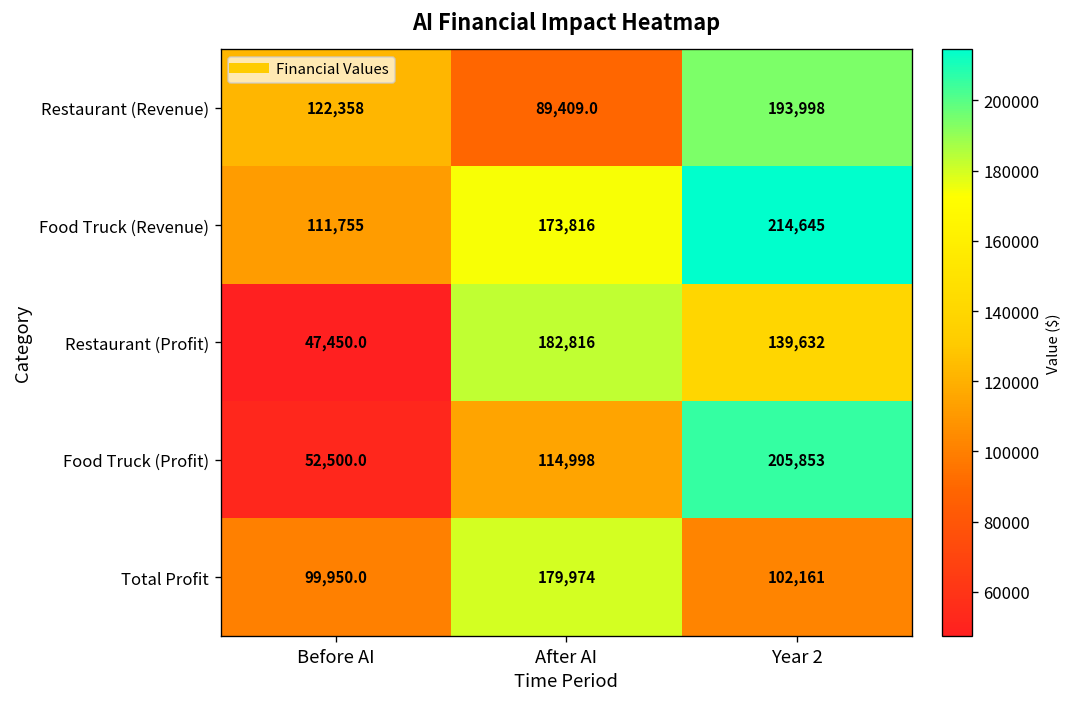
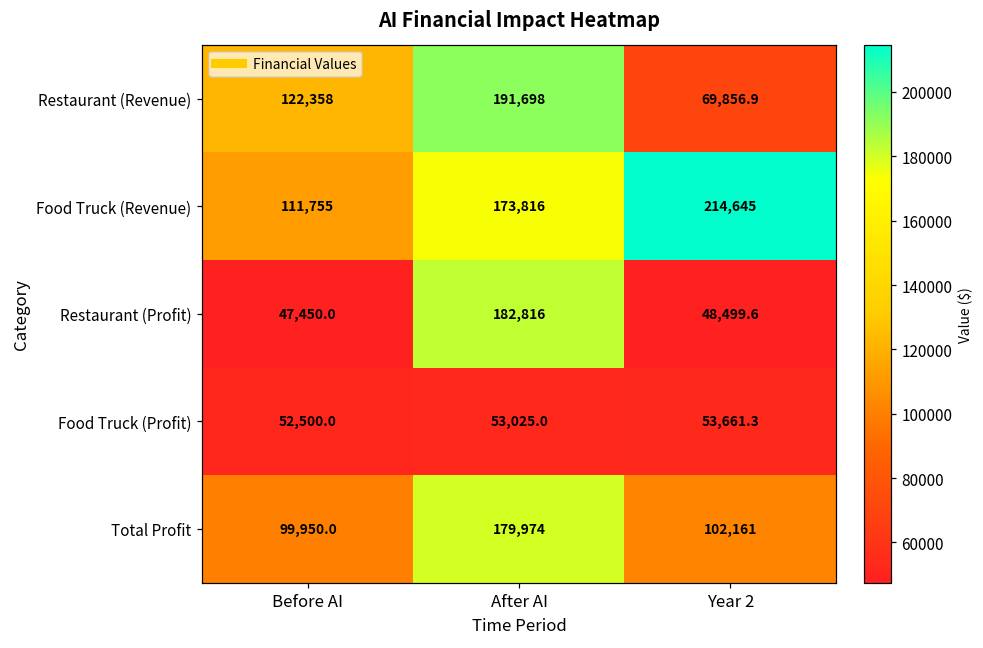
Restaurant (Revenue), After AI: 89,409.0 -> 191,698
Restaurant (Revenue), Year 2: 193,998 -> 69,856.9
Restaurant (Profit), Year 2: 139,632 -> 48,499.6
Food Truck (Profit), After AI: 114,998 -> 53,025.0
Food Truck (Profit), Year 2: 205,853 -> 53,661.3
